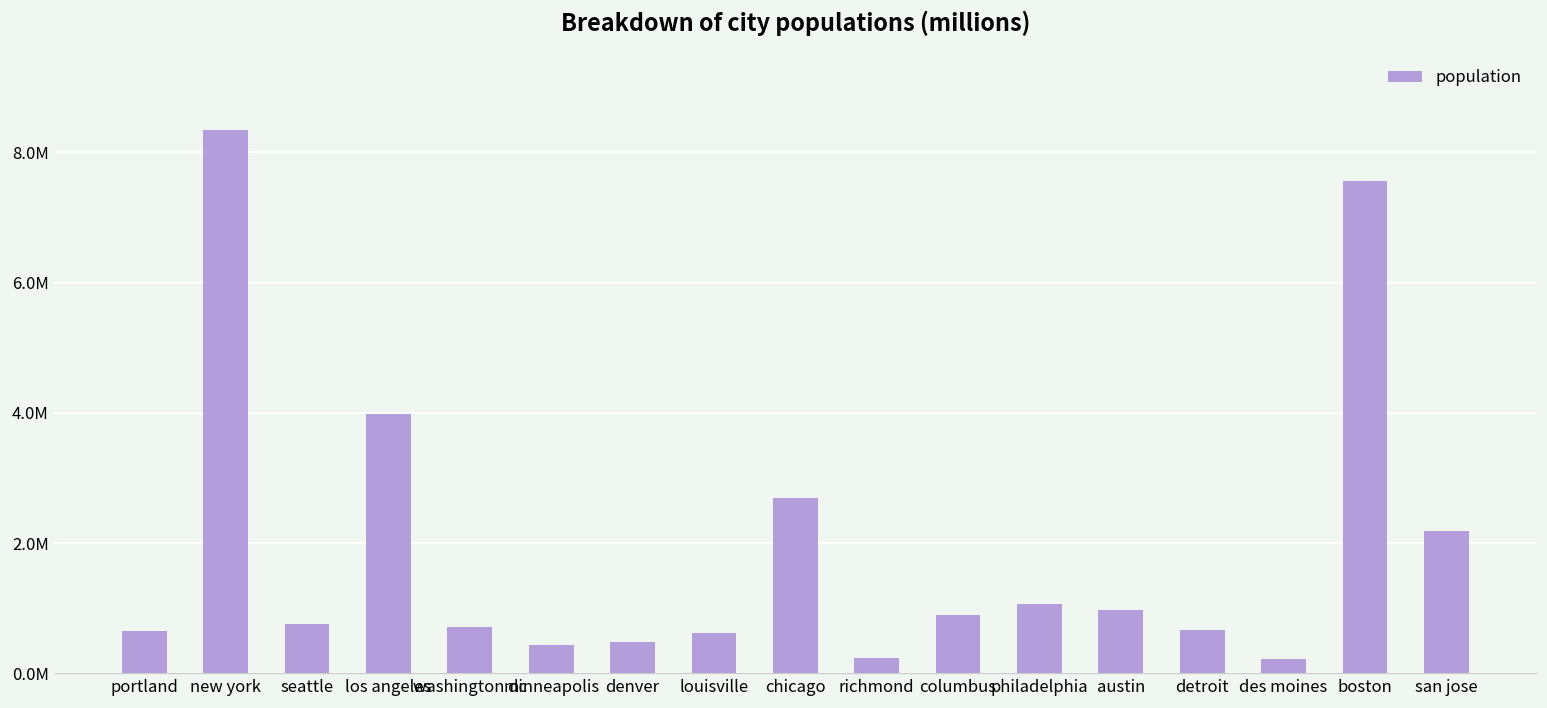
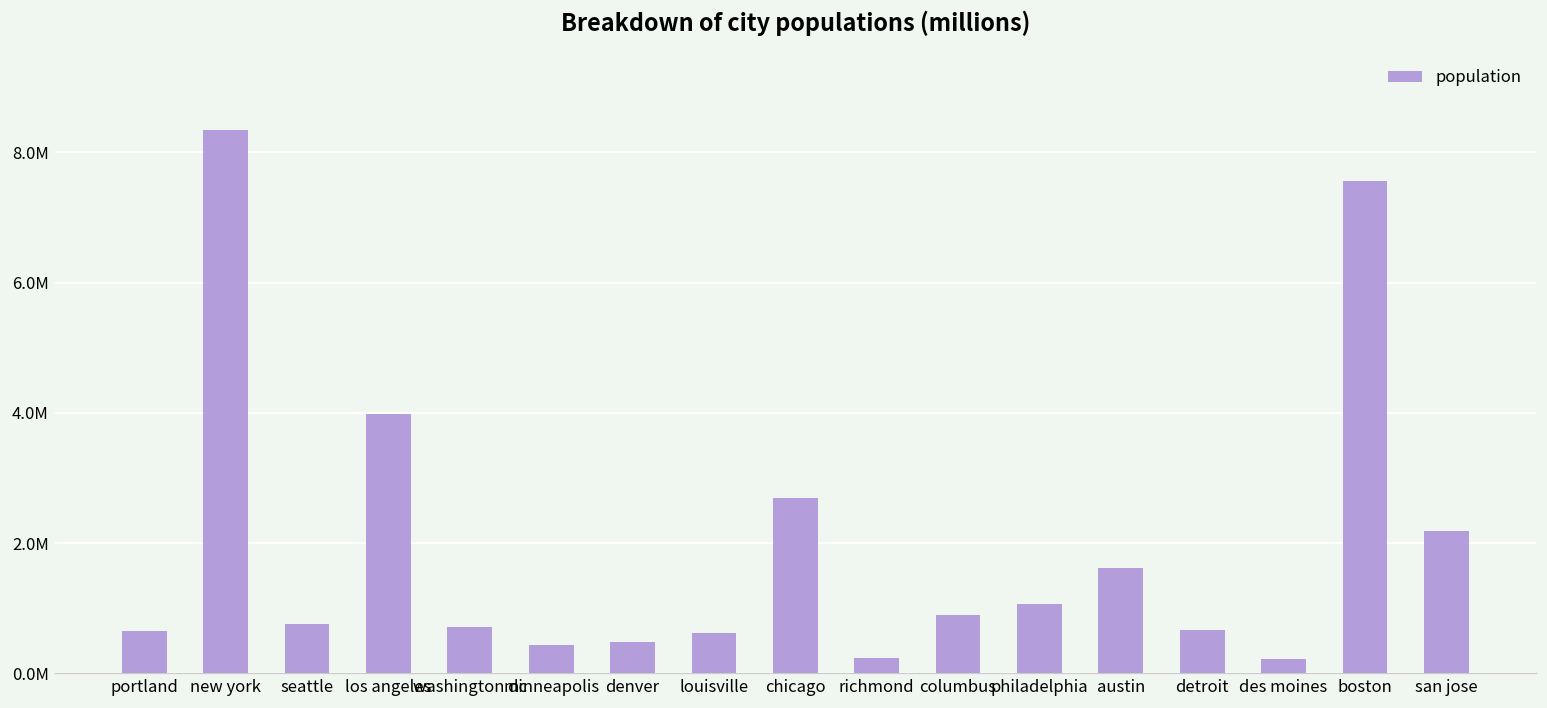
austin: 1000000 -> 1600000
